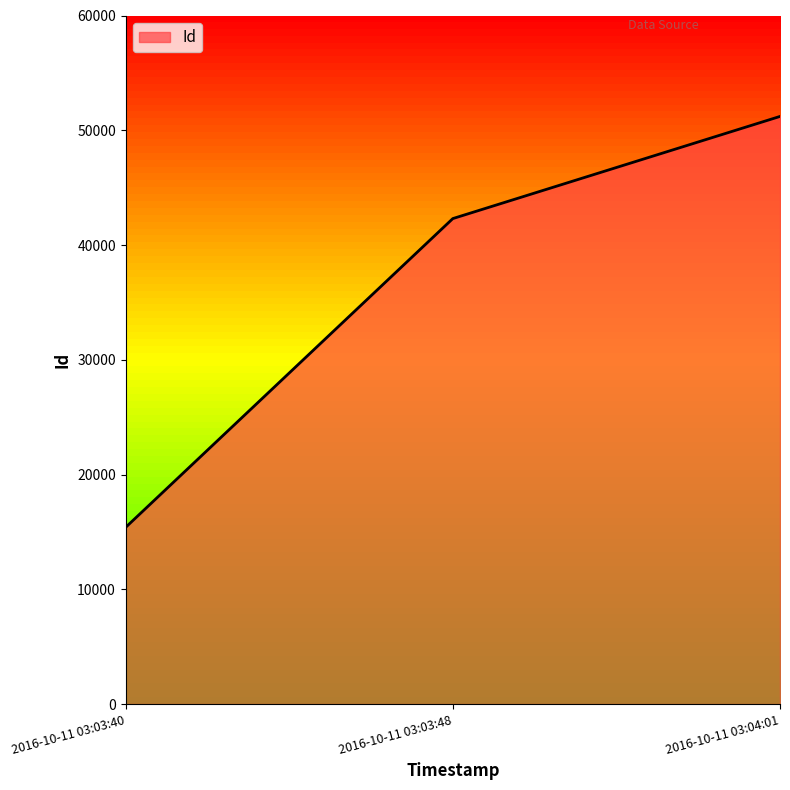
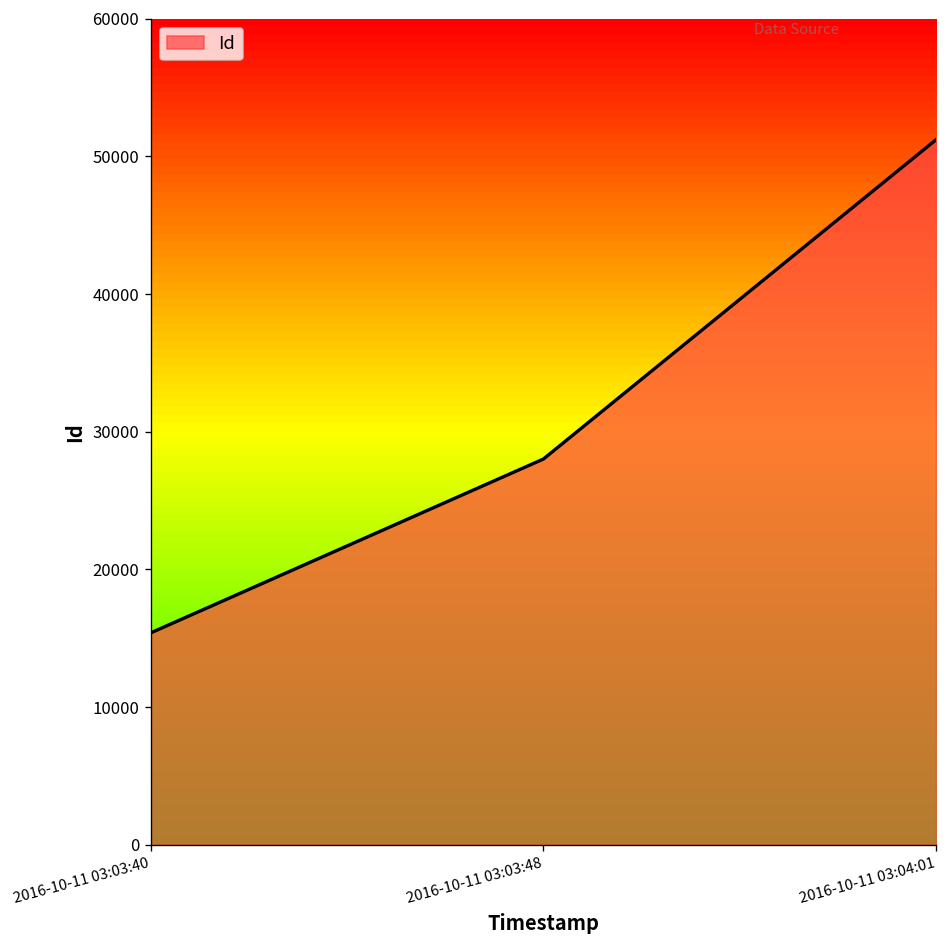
2016-10-11 03:03:48: 42300 -> 28000
